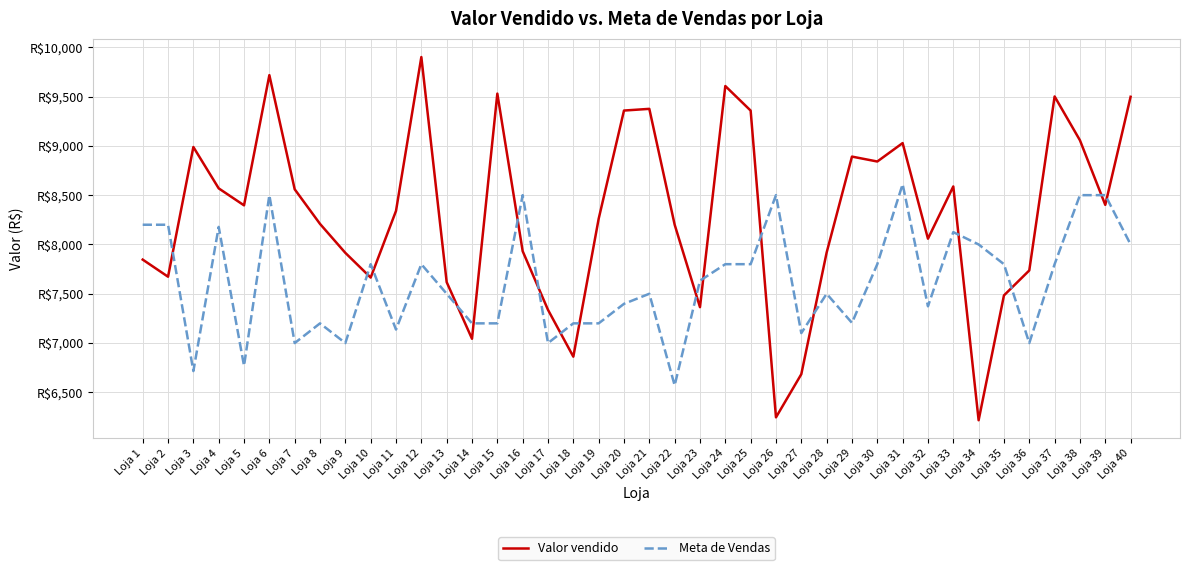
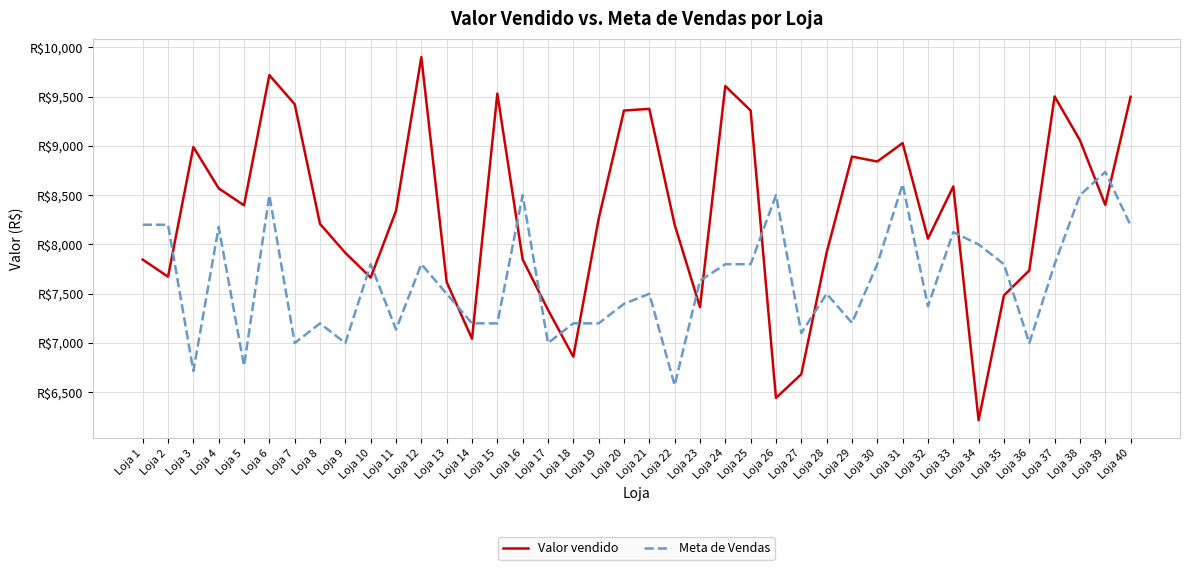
Valor vendido, Loja 7: R$8,600 -> R$9,400
Valor vendido, Loja 16: R$7,900 -> R$7,800
Valor vendido, Loja 26: R$6,200 -> R$6,400
Meta de Vendas, Loja 39: R$8,500 -> R$8,700
Meta de Vendas, Loja 40: R$8,000 -> R$8,200
